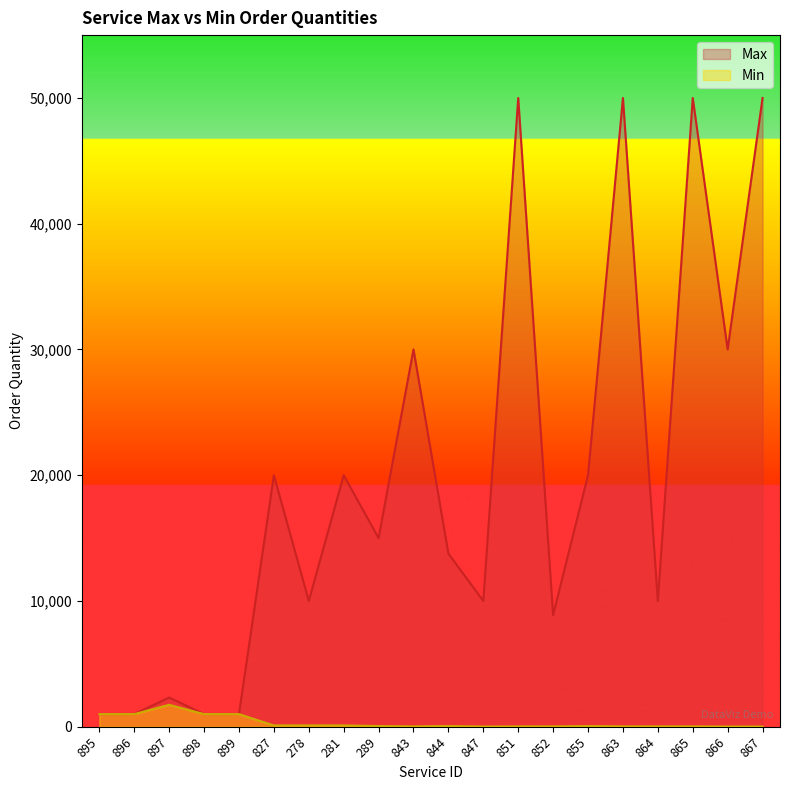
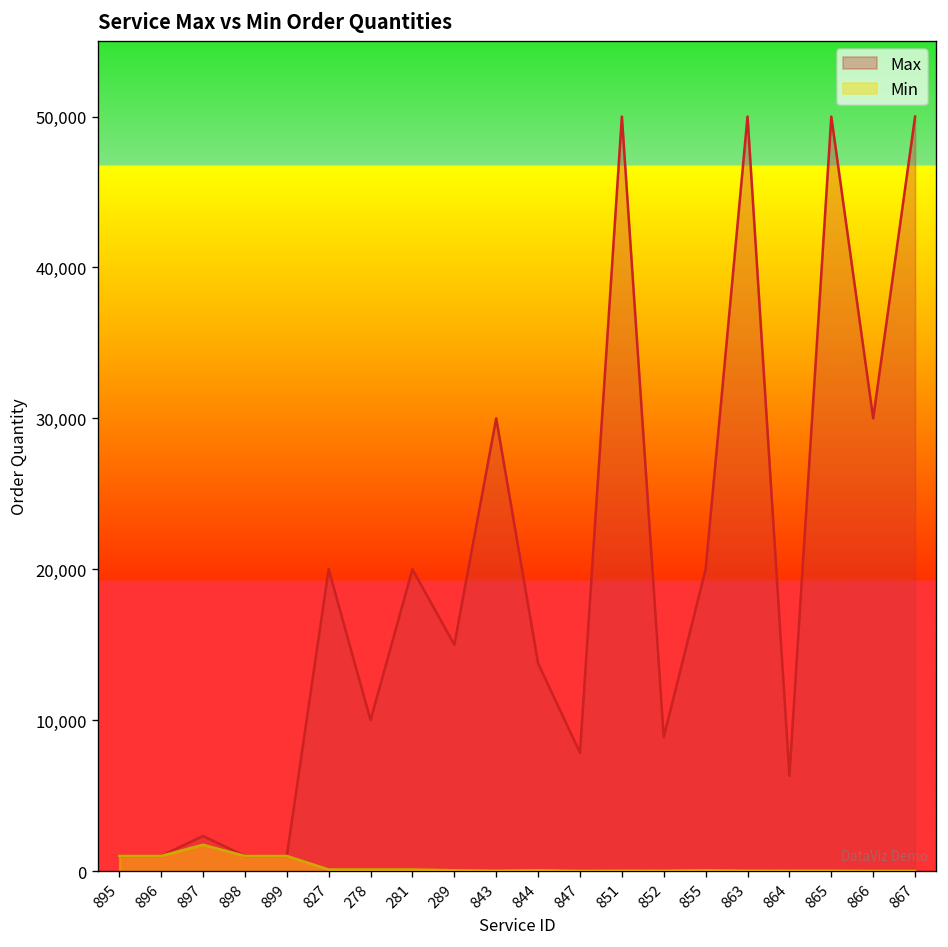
Max, 847: 10,000 -> 7,800
Max, 864: 10,000 -> 6,300
